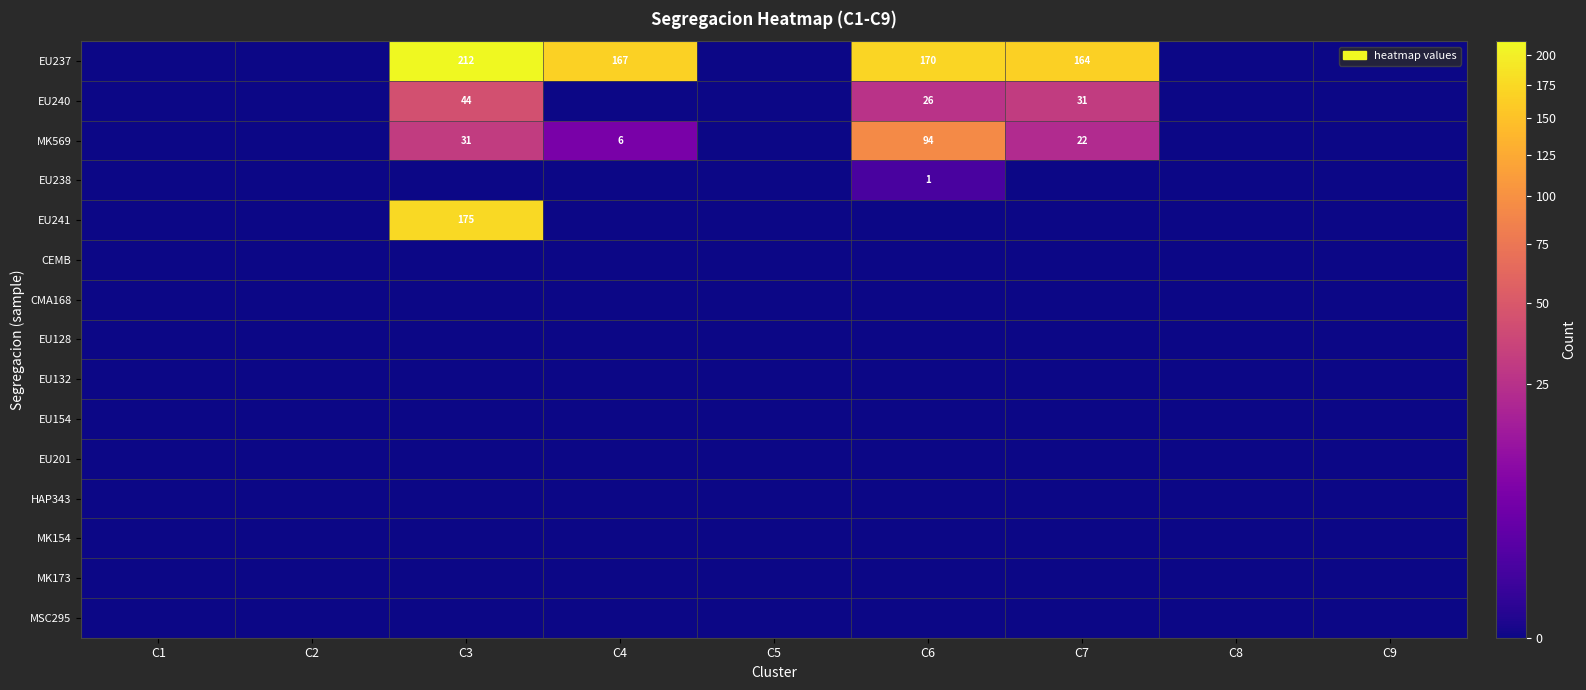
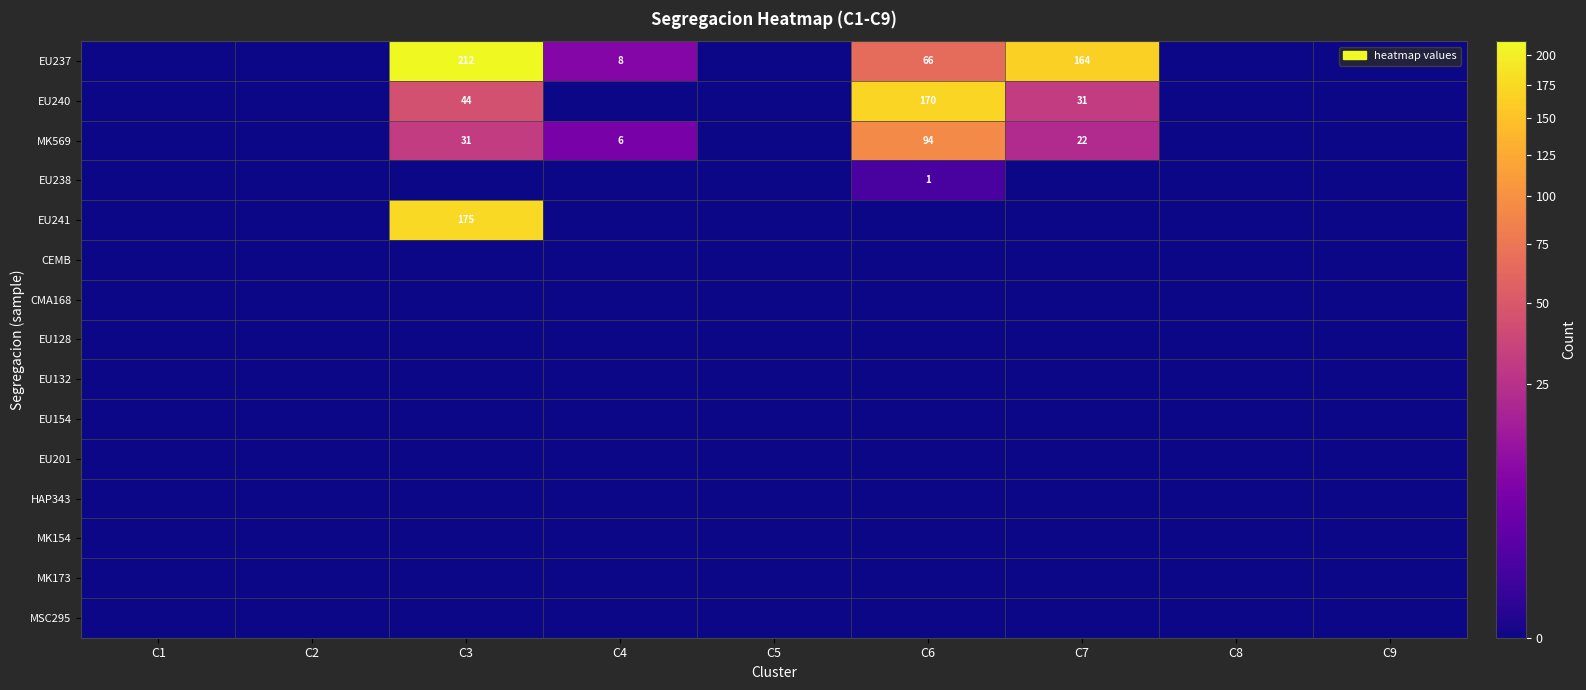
EU237, C4: 167 -> 8
EU237, C6: 170 -> 66
EU240, C6: 26 -> 170
